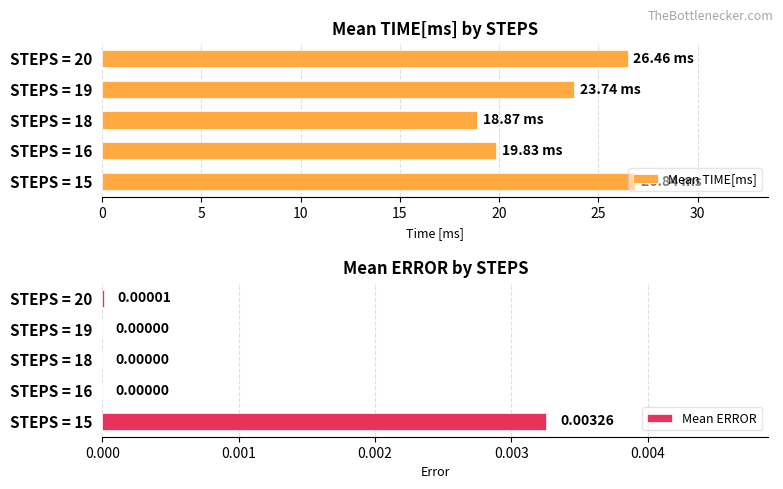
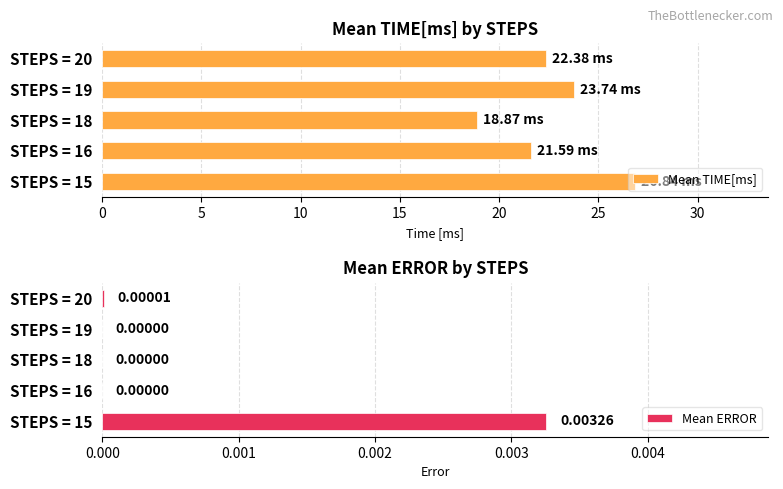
Mean TIME[ms] by STEPS, STEPS = 20: 26.46 -> 22.38
Mean TIME[ms] by STEPS, STEPS = 16: 19.83 -> 21.59
